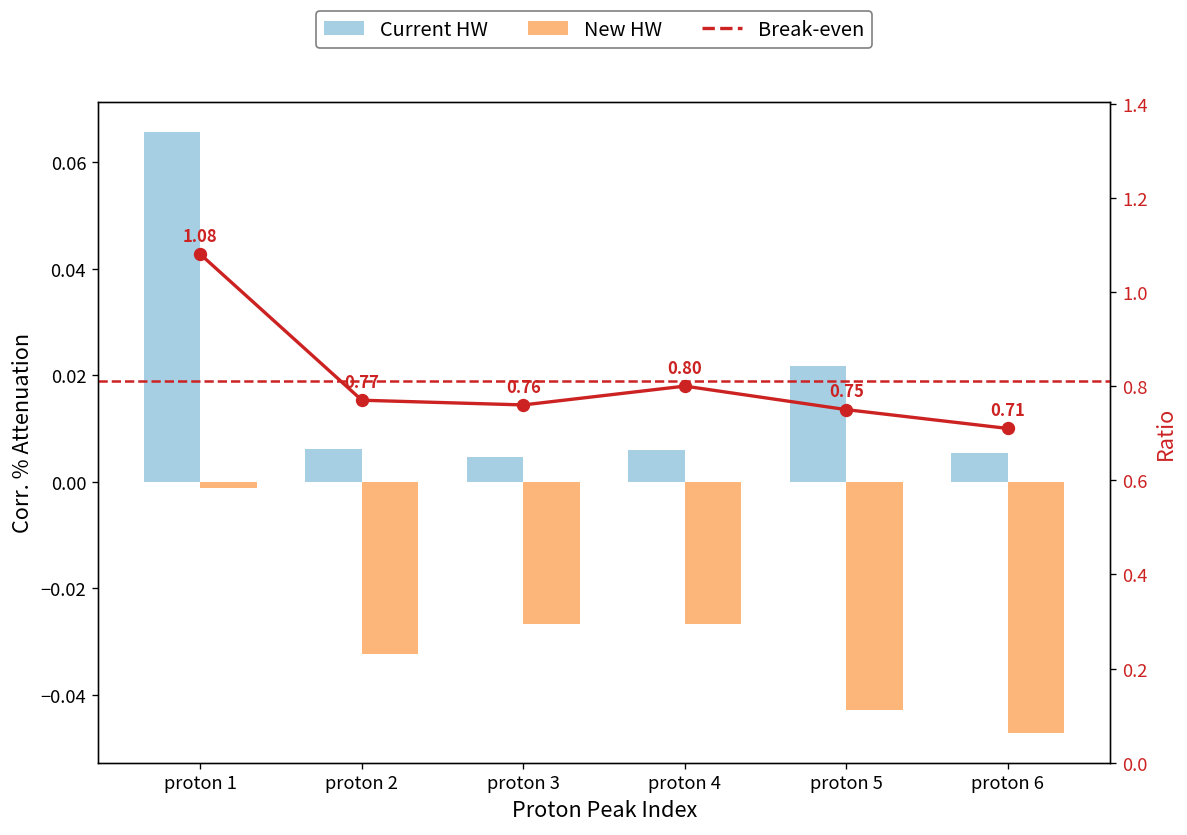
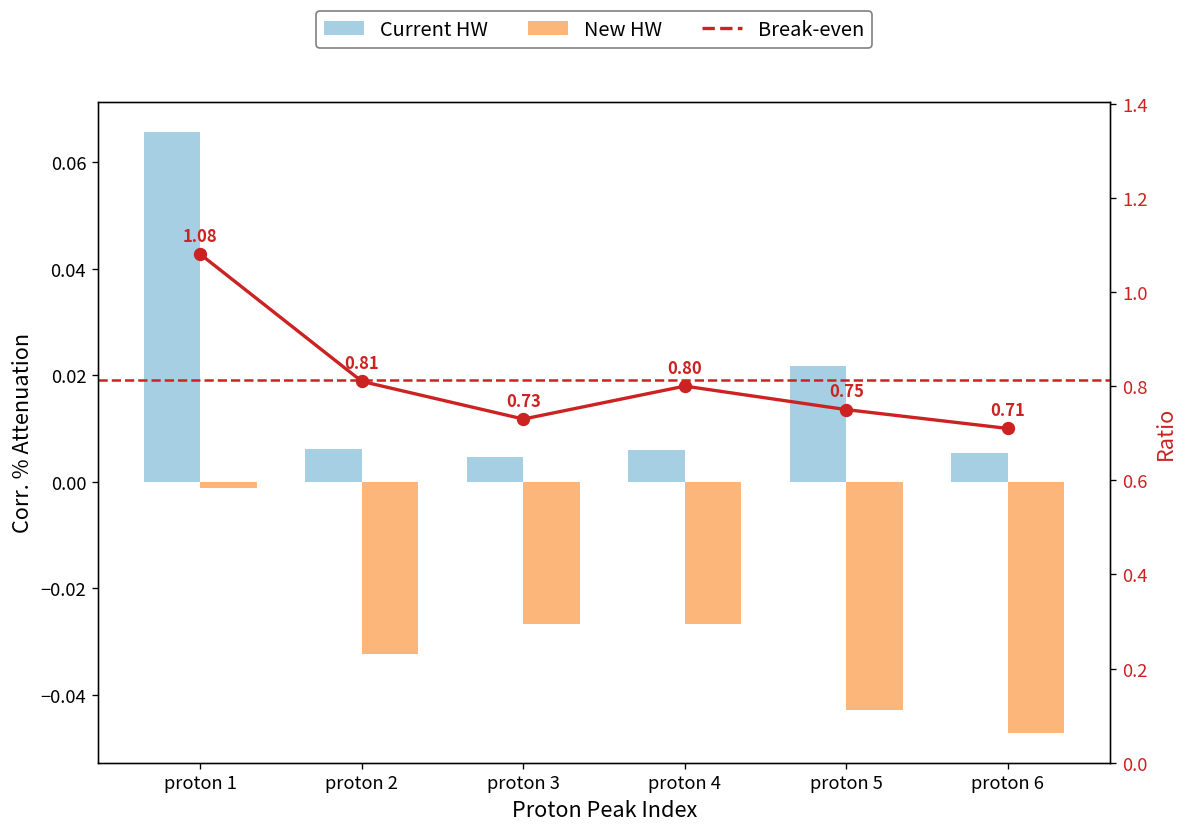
Break-even, proton 2: 0.77 -> 0.81
Break-even, proton 3: 0.76 -> 0.73
